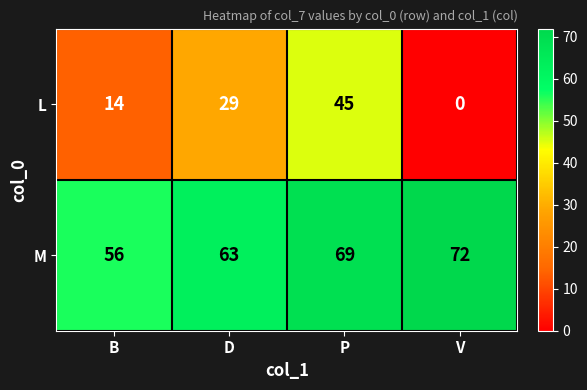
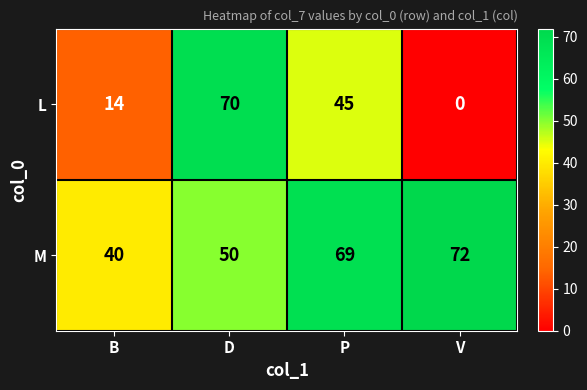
L, D: 29 -> 70
M, B: 56 -> 40
M, D: 63 -> 50
